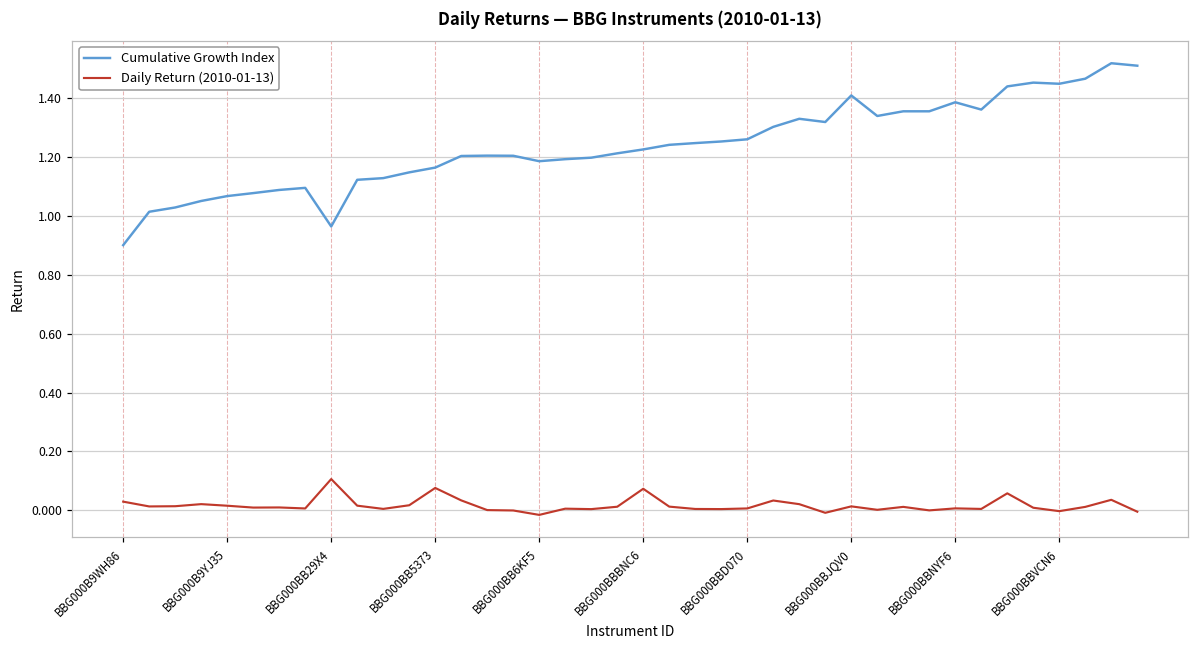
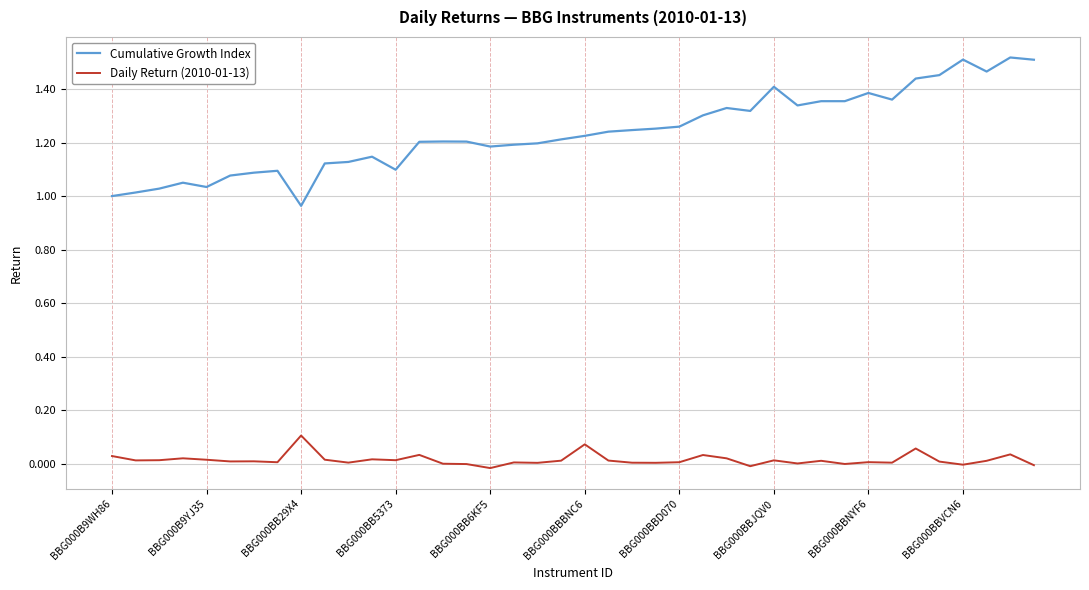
Cumulative Growth Index, BBG000B9WH86: 0.9 -> 1.0
Cumulative Growth Index, BBG000B9YJ35: 1.07 -> 1.03
Cumulative Growth Index, BBG000BB5373: 1.16 -> 1.10
Daily Return (2010-01-13), BBG000BB5373: 0.08 -> 0.01
Cumulative Growth Index, BBG000BBVCN6: 1.45 -> 1.51
